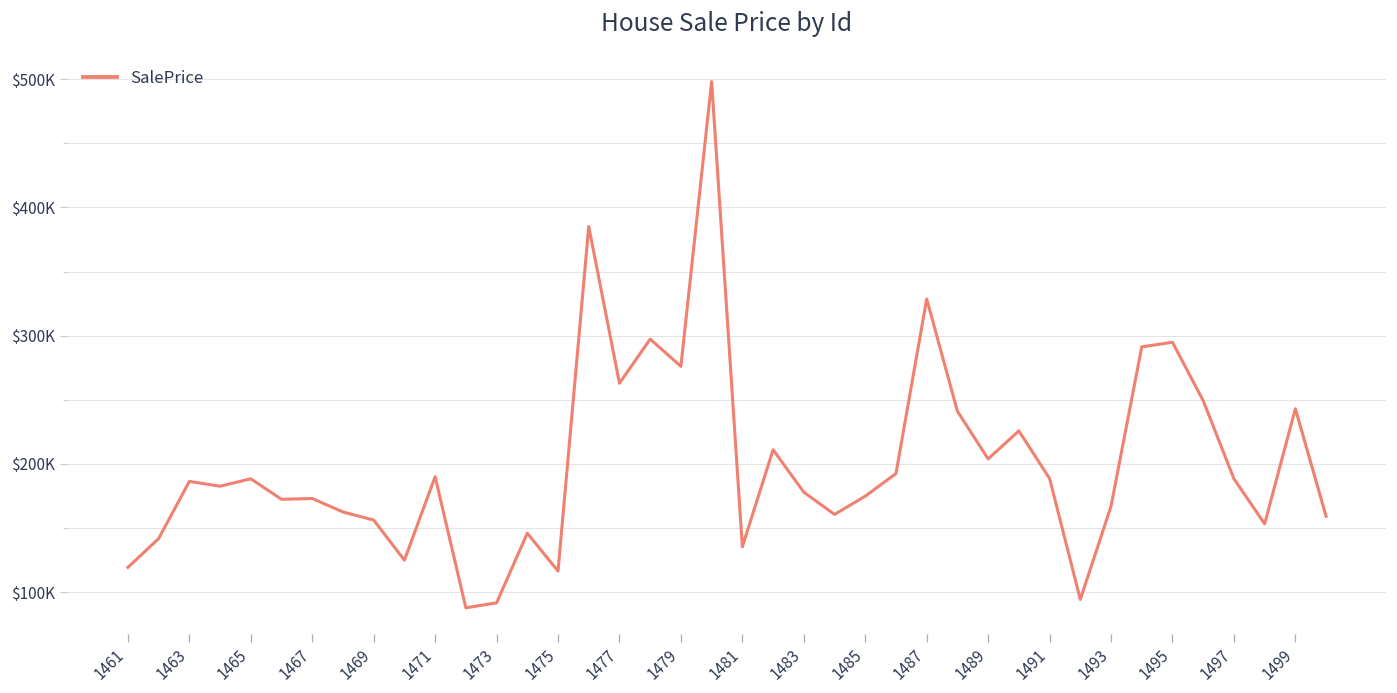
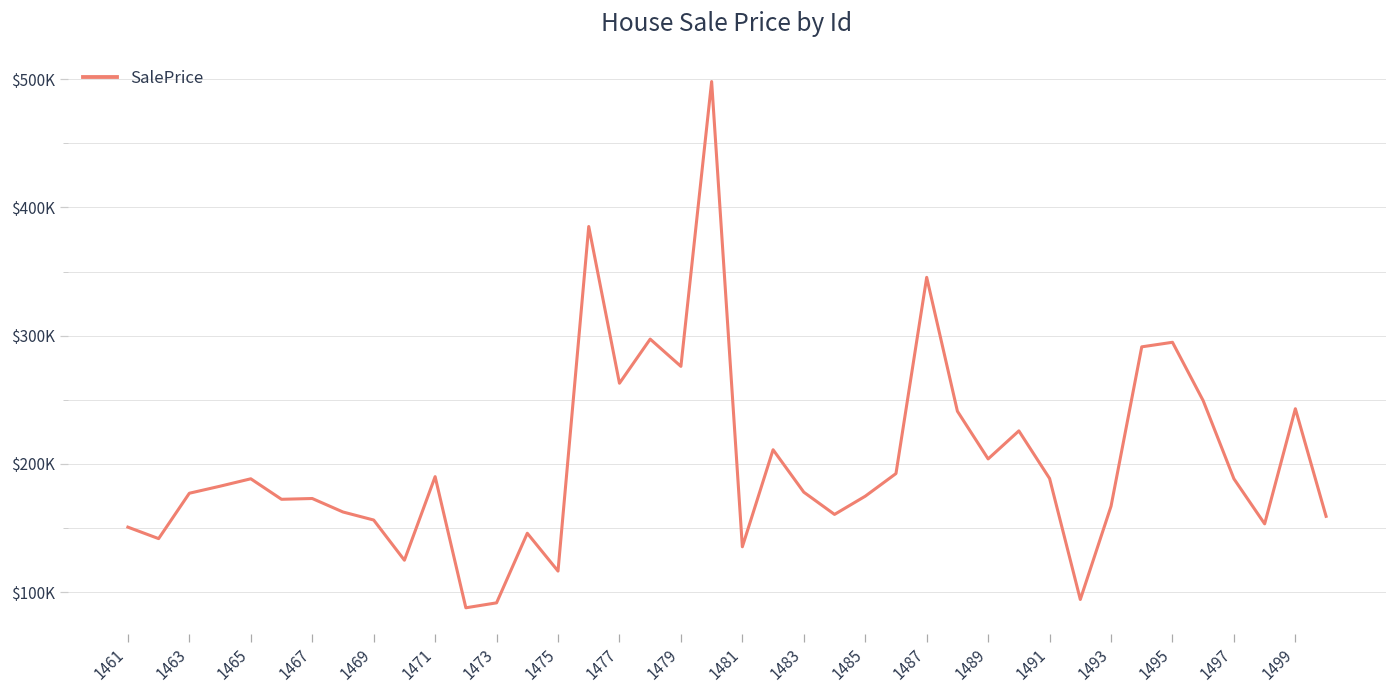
1461: $119000 -> $151000
1463: $186000 -> $177000
1487: $329000 -> $346000
